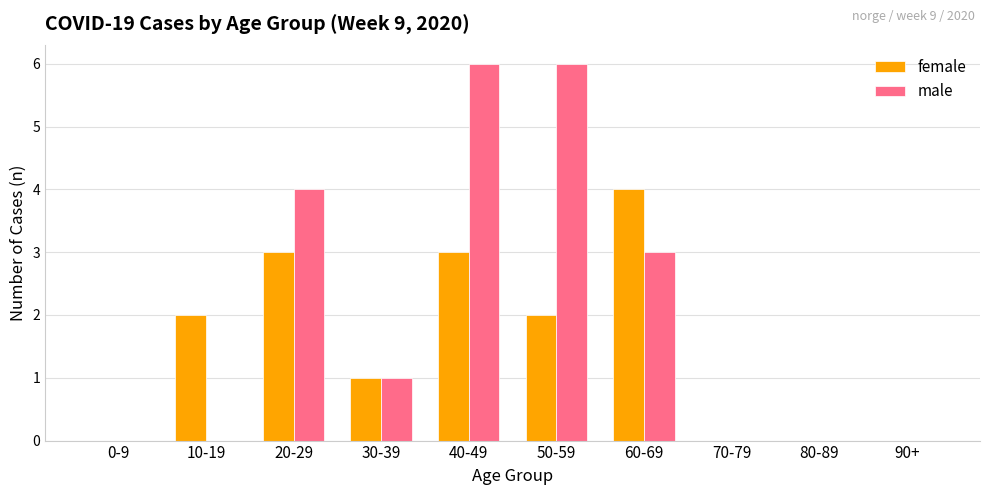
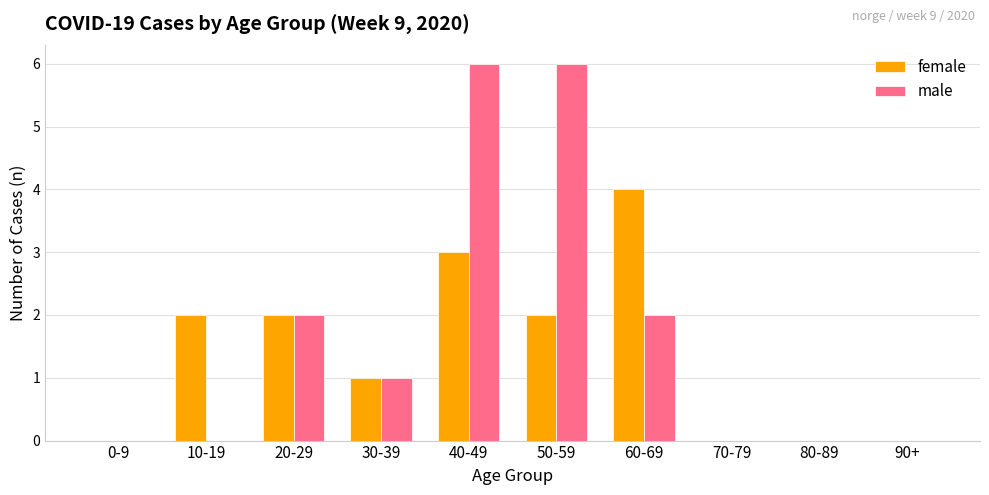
female, 20-29: 3 -> 2
male, 20-29: 4 -> 2
male, 60-69: 3 -> 2
